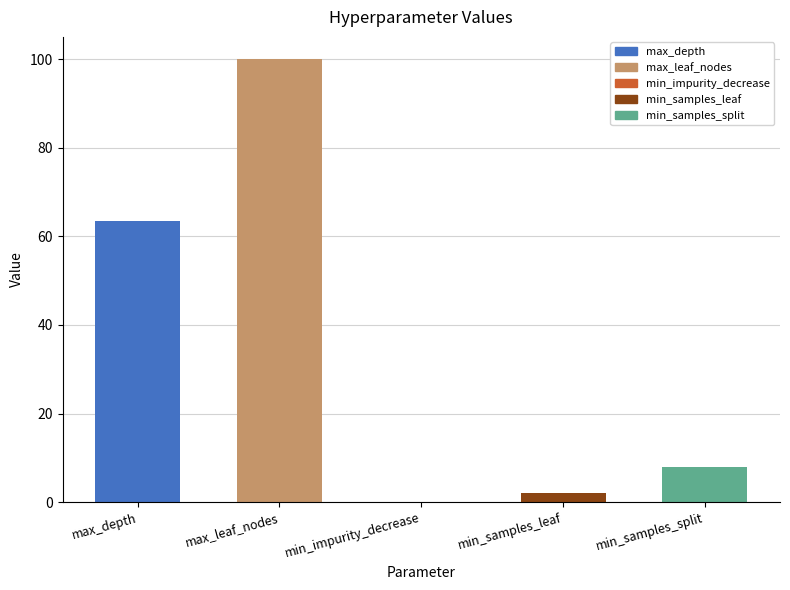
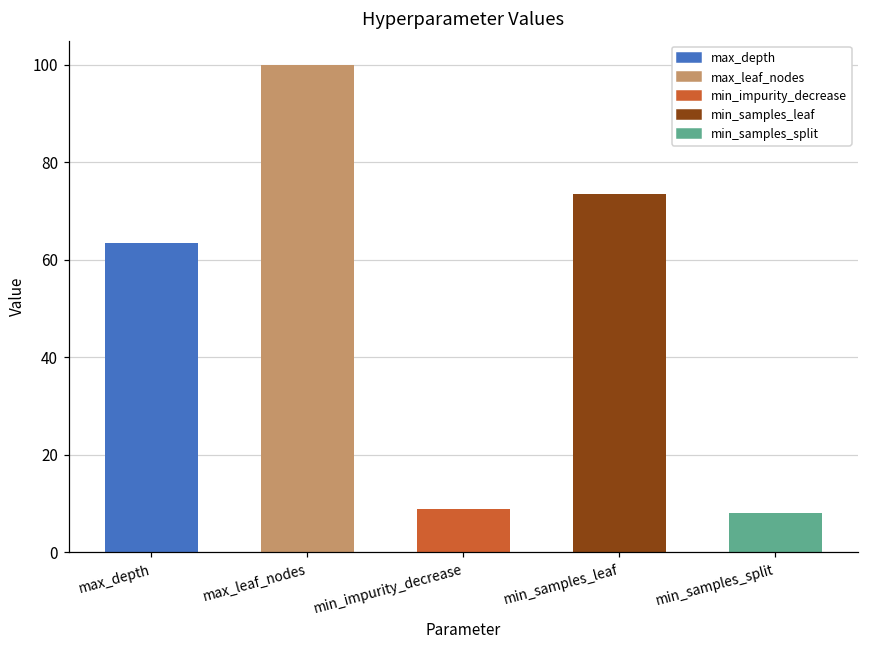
min_impurity_decrease: 0 -> 9
min_samples_leaf: 2 -> 74
